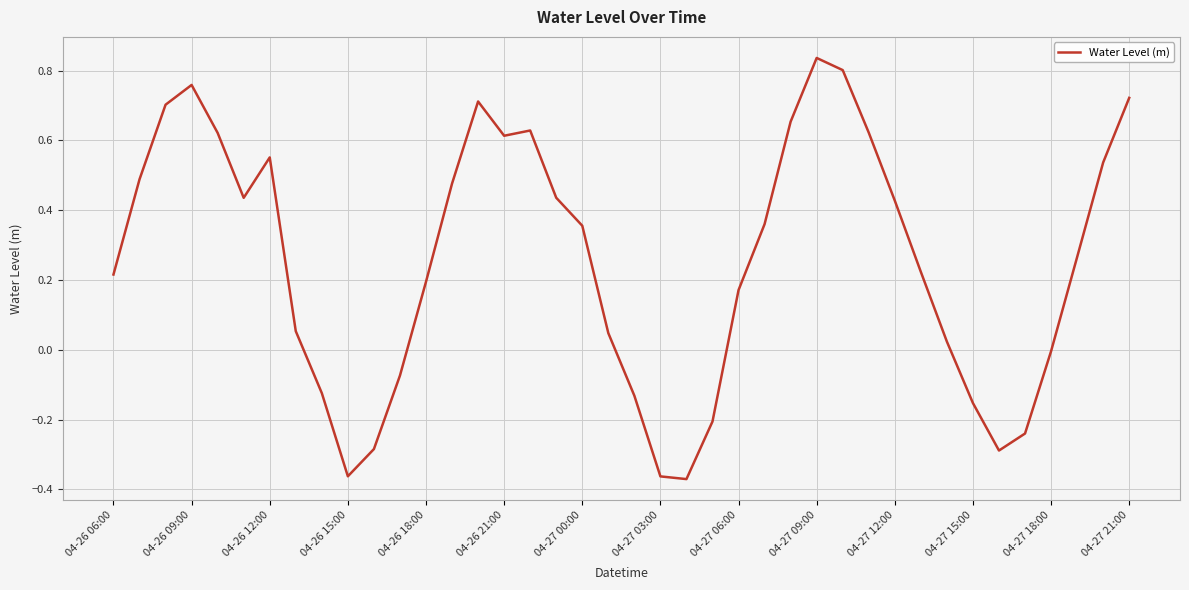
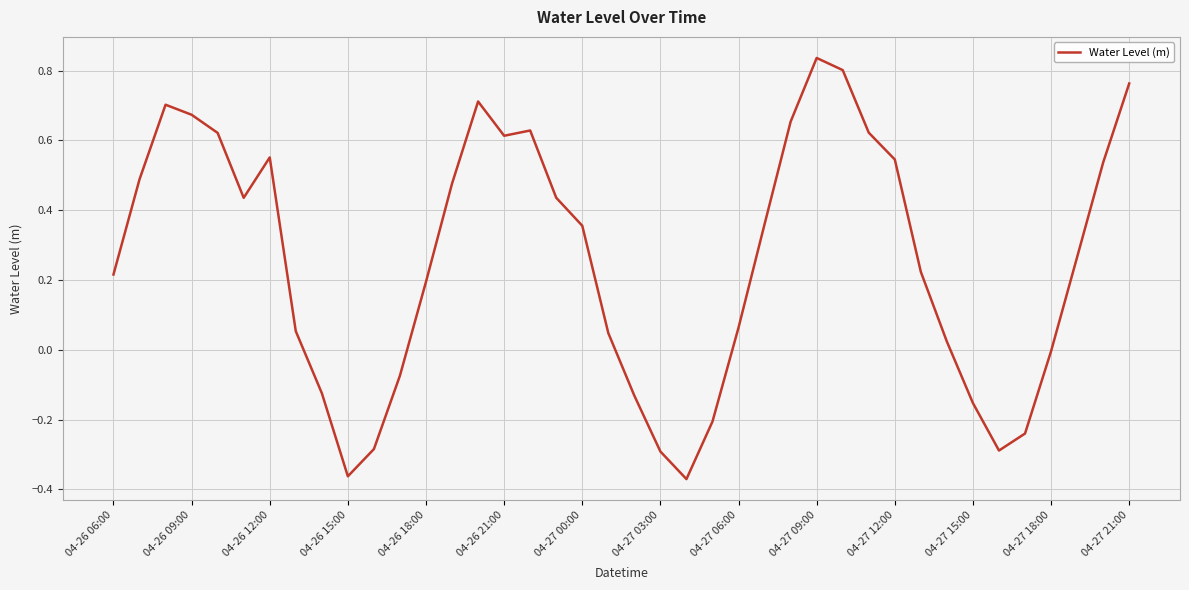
04-26 09:00: 0.76 -> 0.67
04-27 03:00: -0.36 -> -0.29
04-27 06:00: 0.17 -> 0.06
04-27 12:00: 0.43 -> 0.55
04-27 21:00: 0.72 -> 0.76
